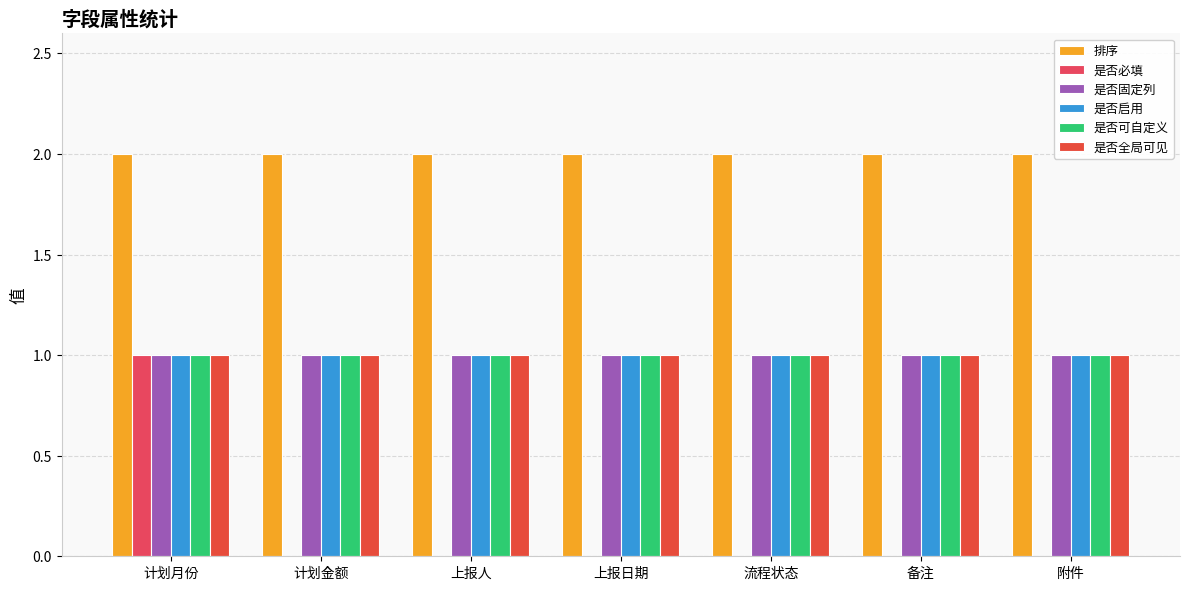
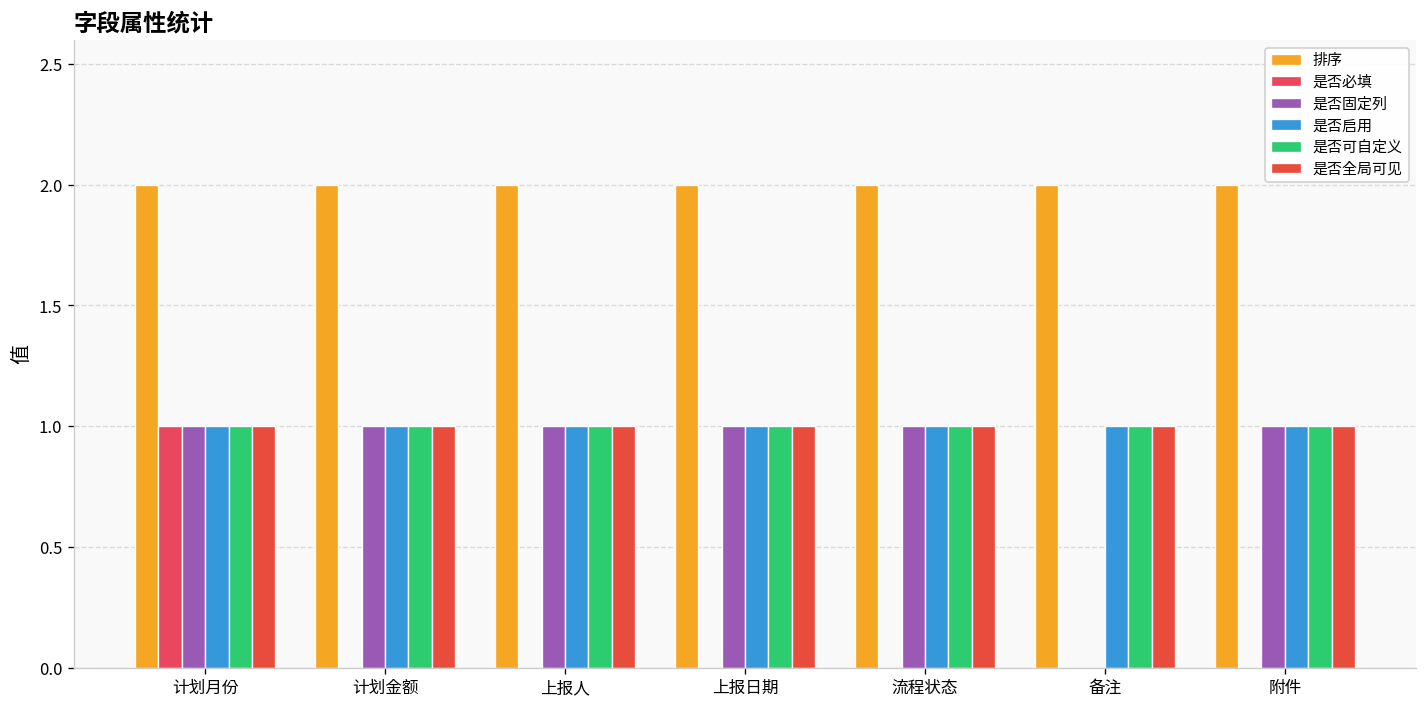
是否固定列, 备注: 1 -> 0
